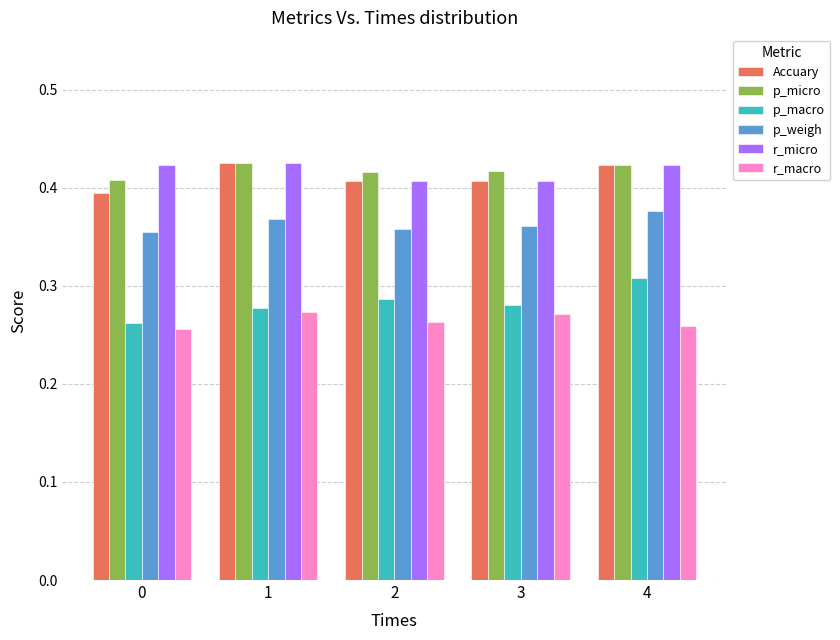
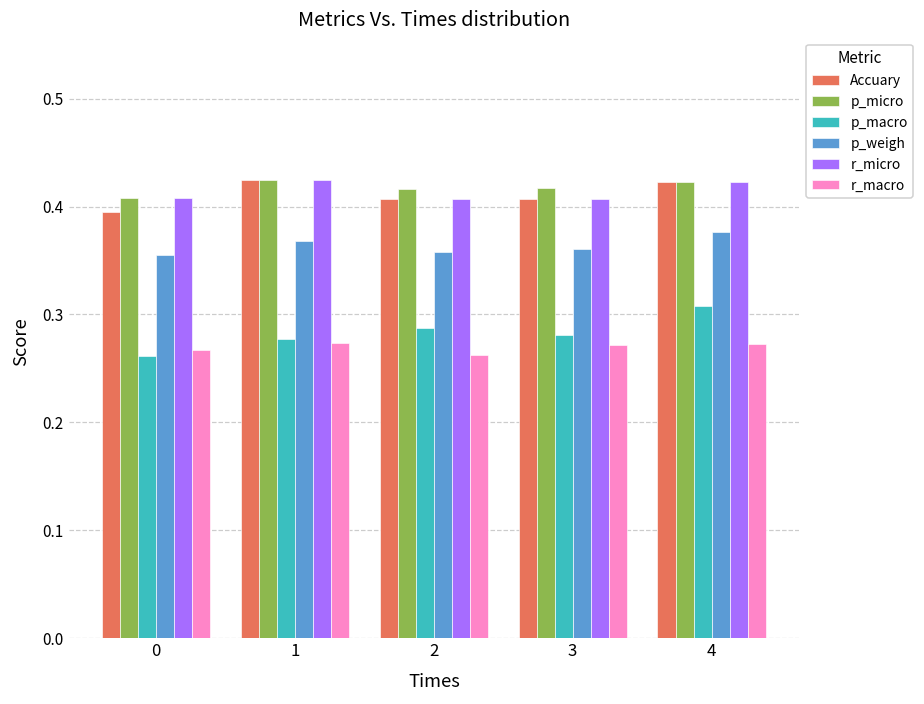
r_micro, 0: 0.42 -> 0.41
r_macro, 0: 0.26 -> 0.27
r_macro, 4: 0.26 -> 0.27
